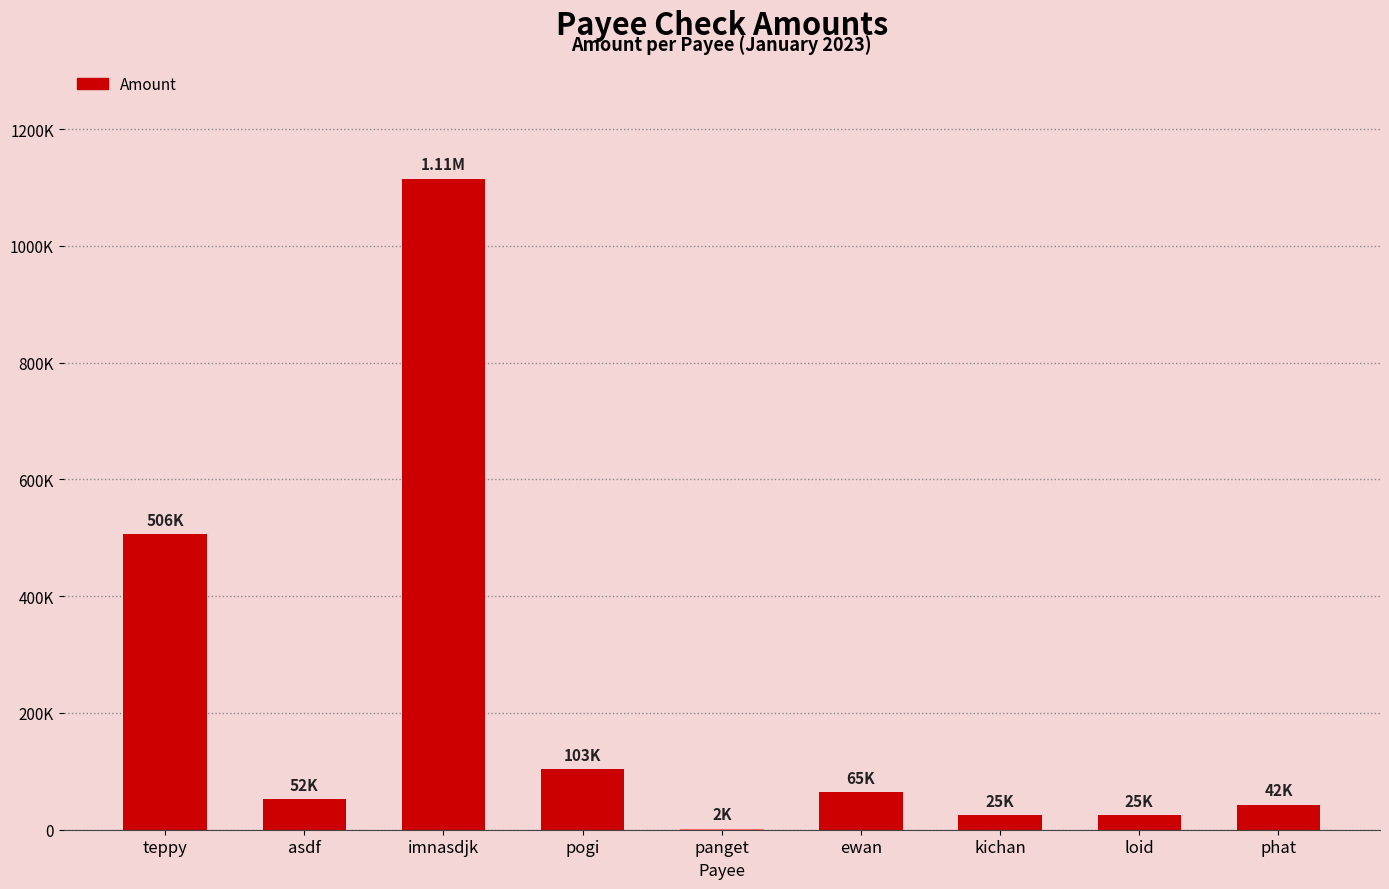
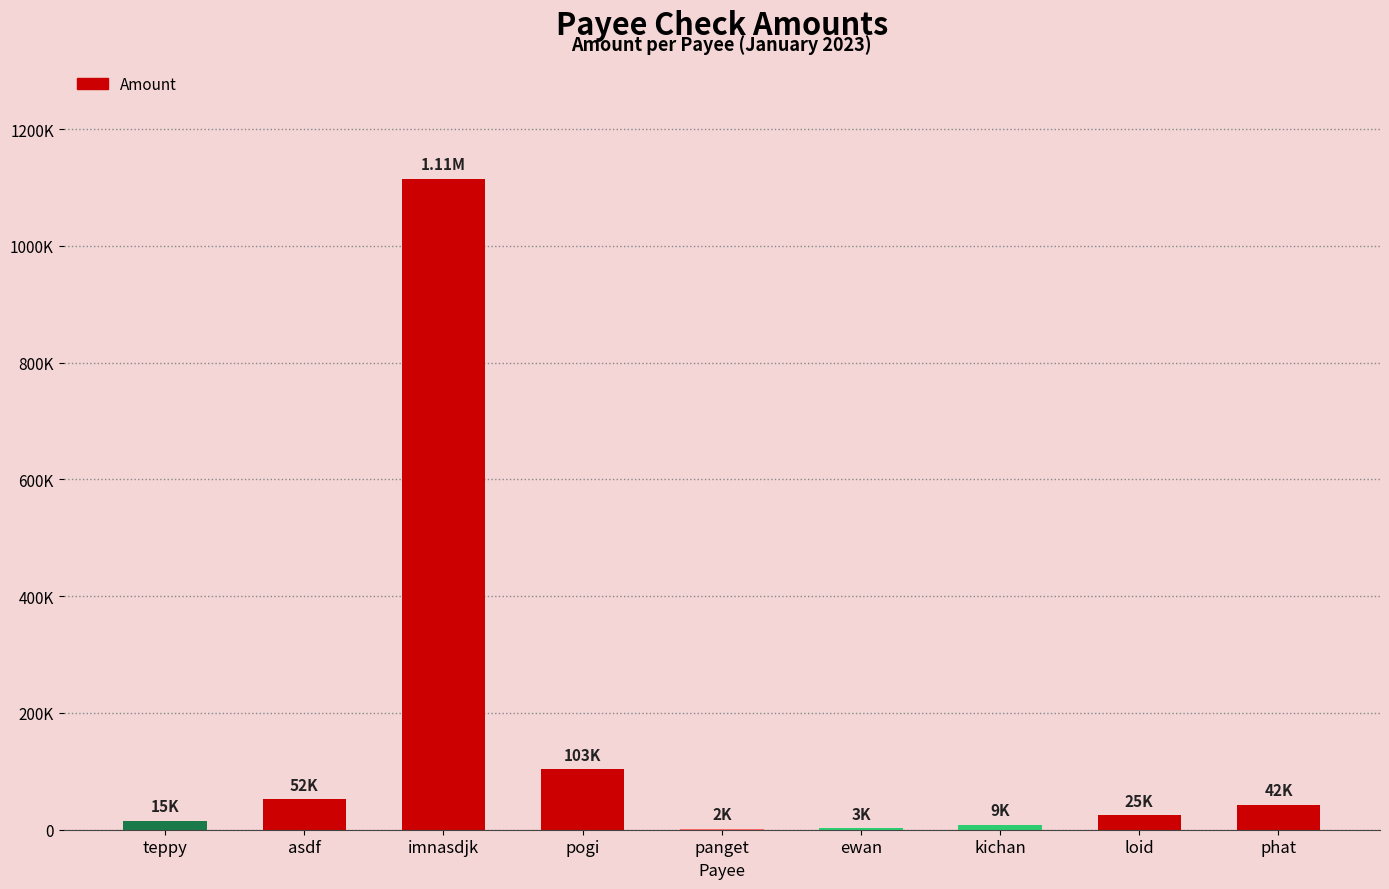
teppy: 506K -> 15K
ewan: 65K -> 3K
kichan: 25K -> 9K
